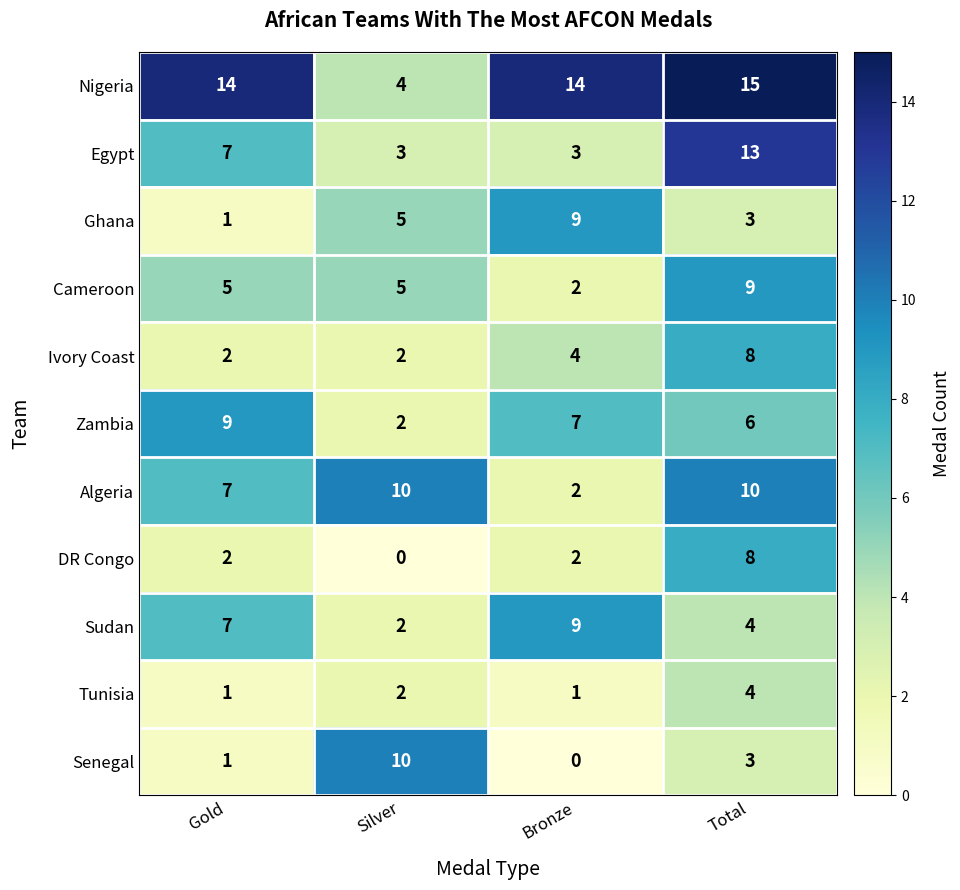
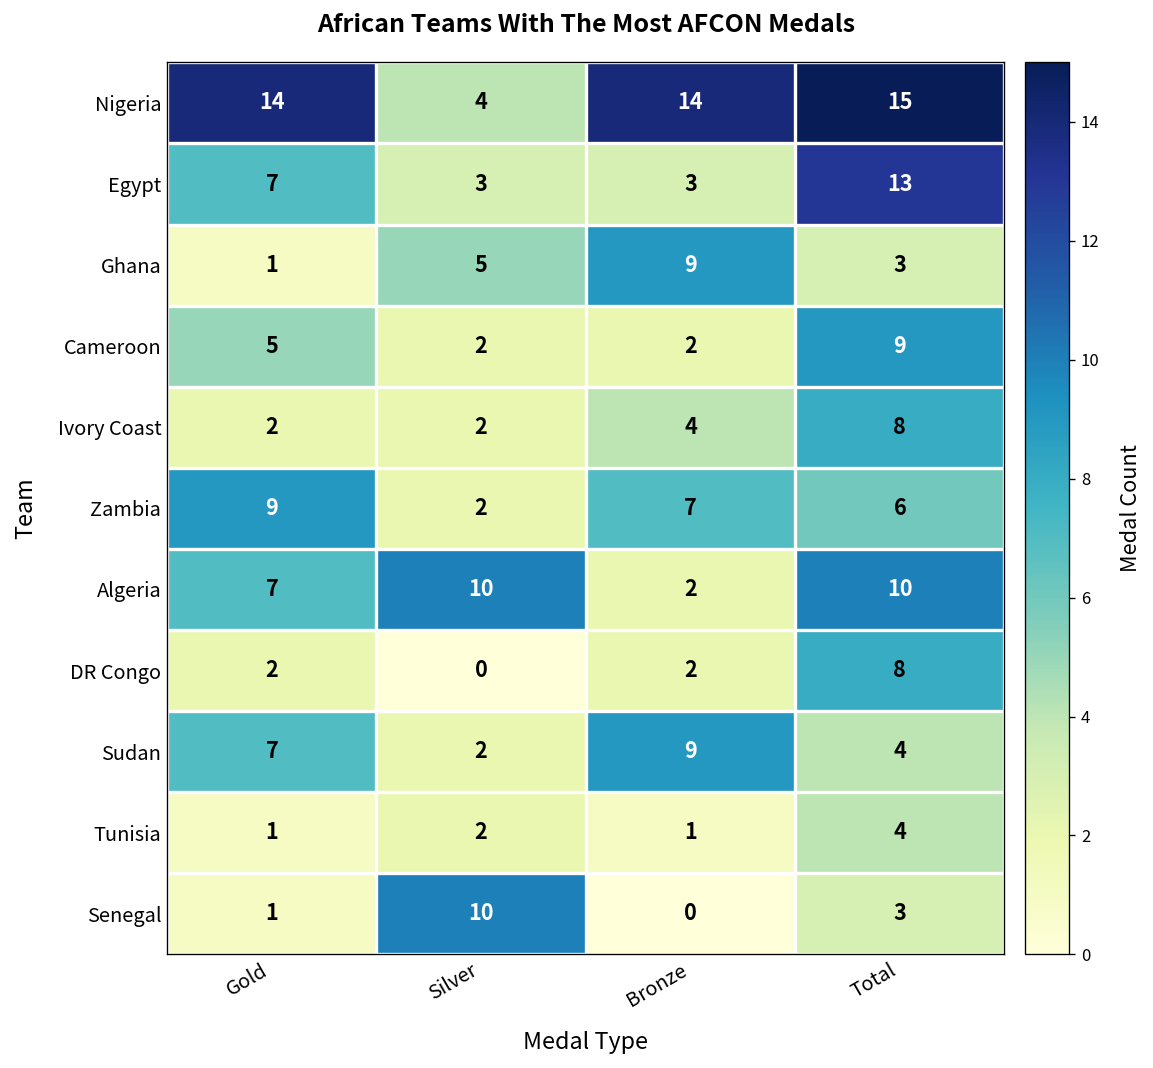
Cameroon, Silver: 5 -> 2
